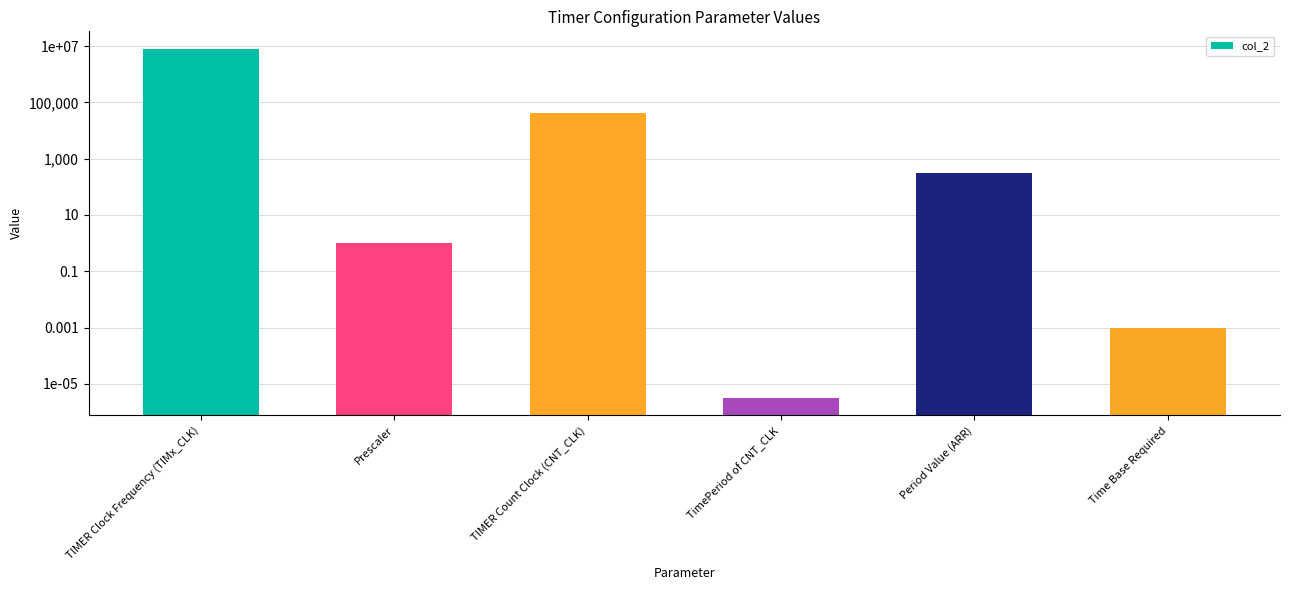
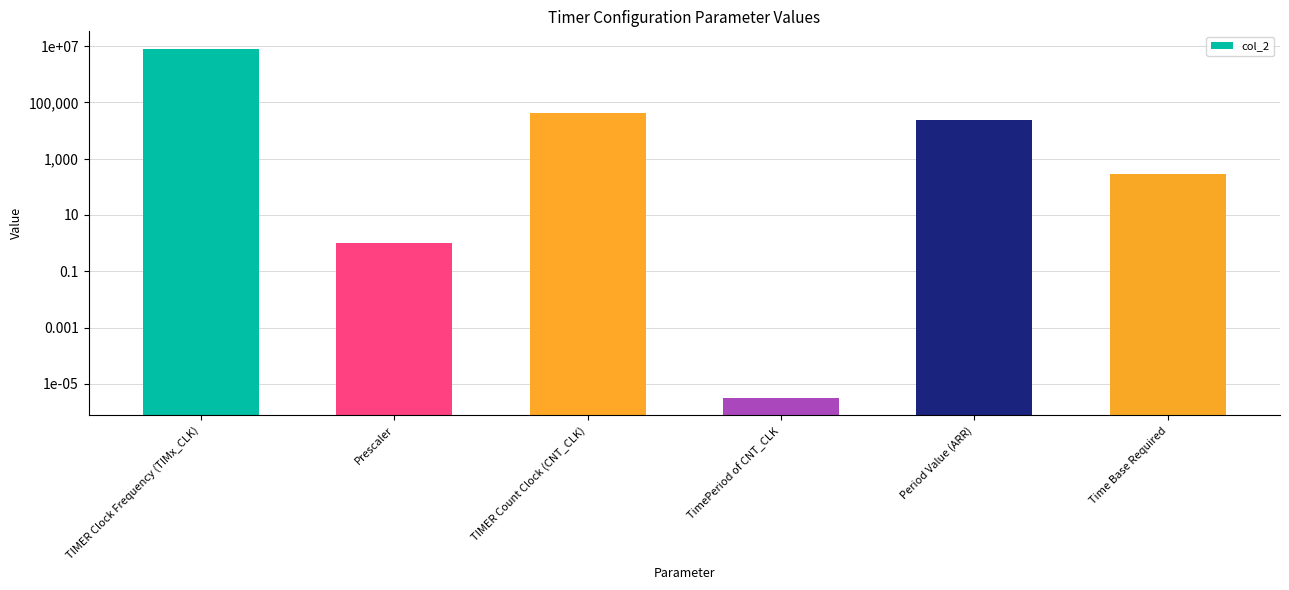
Period Value (ARR): 300 -> 20,000
Time Base Required: 0.001 -> 300
